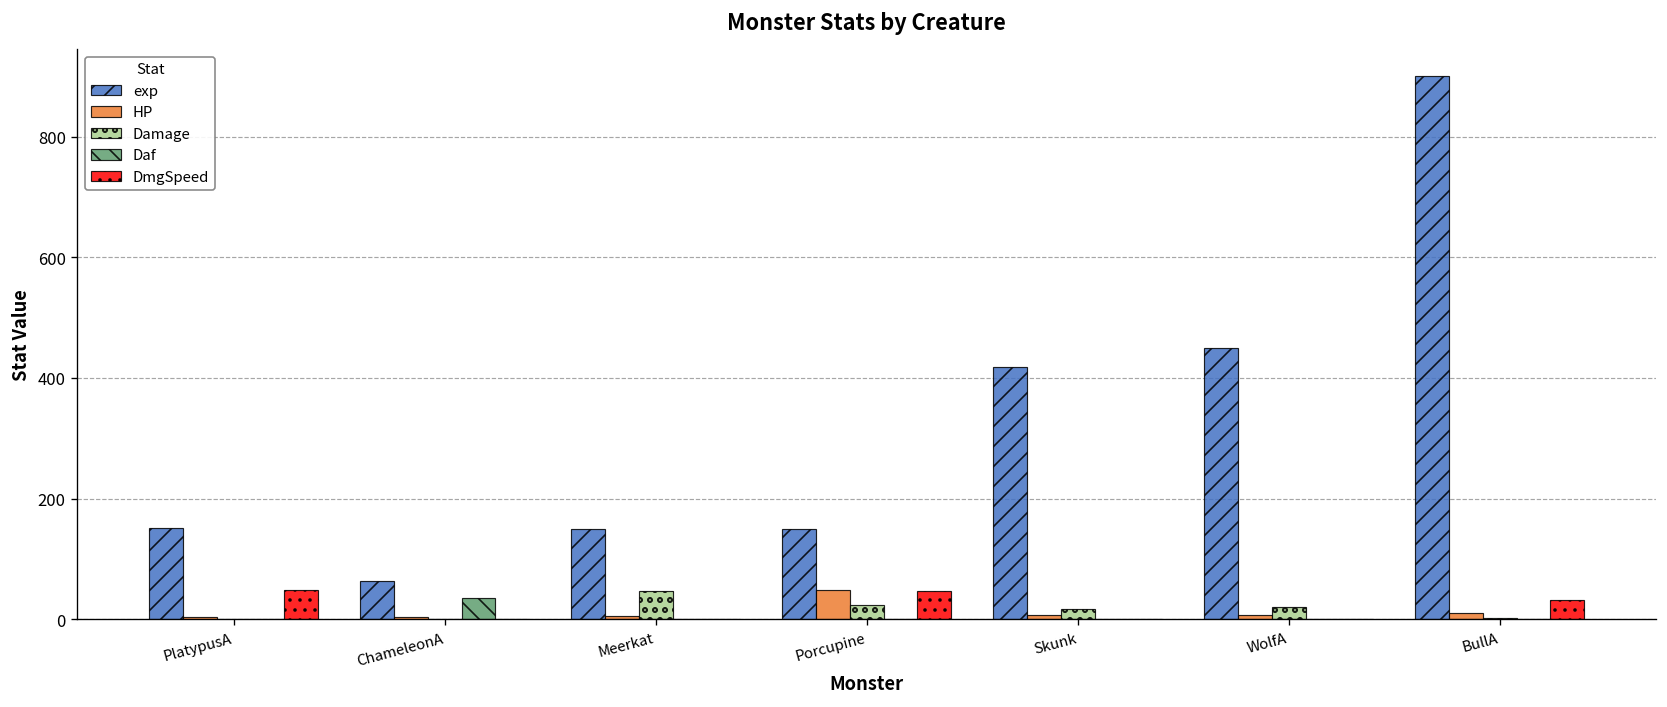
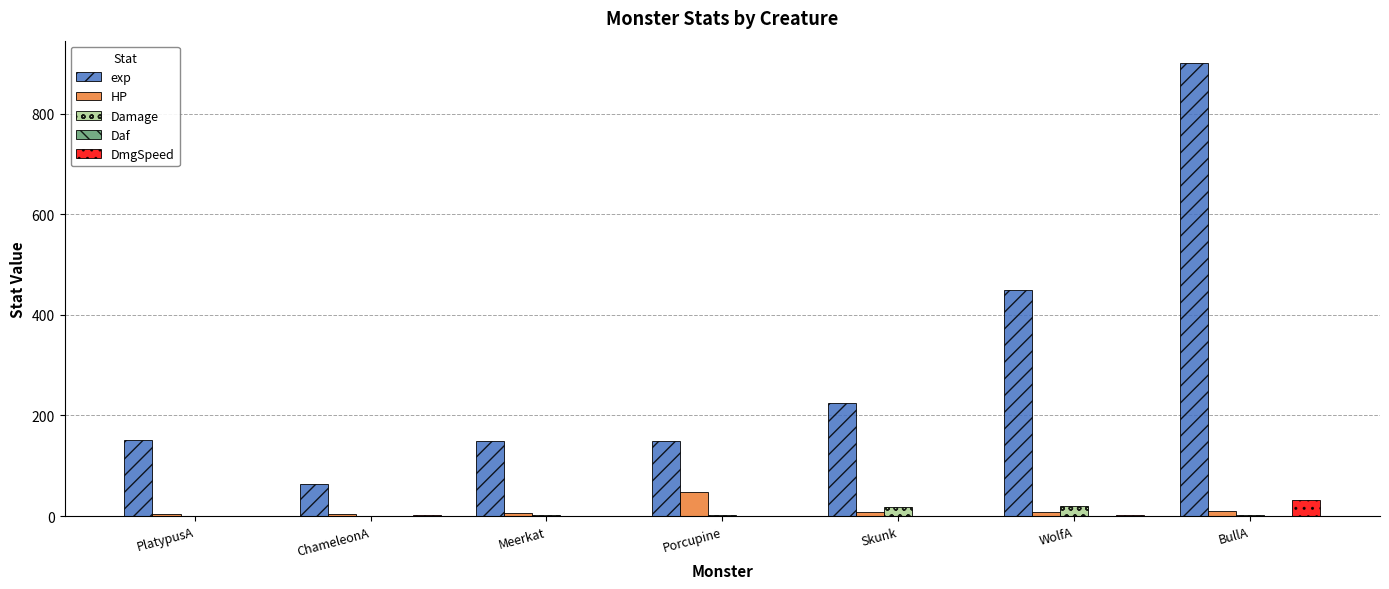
DmgSpeed, PlatypusA: 50 -> 0
Daf, ChameleonA: 40 -> 0
Damage, Meerkat: 50 -> 0
Damage, Porcupine: 20 -> 0
DmgSpeed, Porcupine: 50 -> 0
exp, Skunk: 420 -> 230
